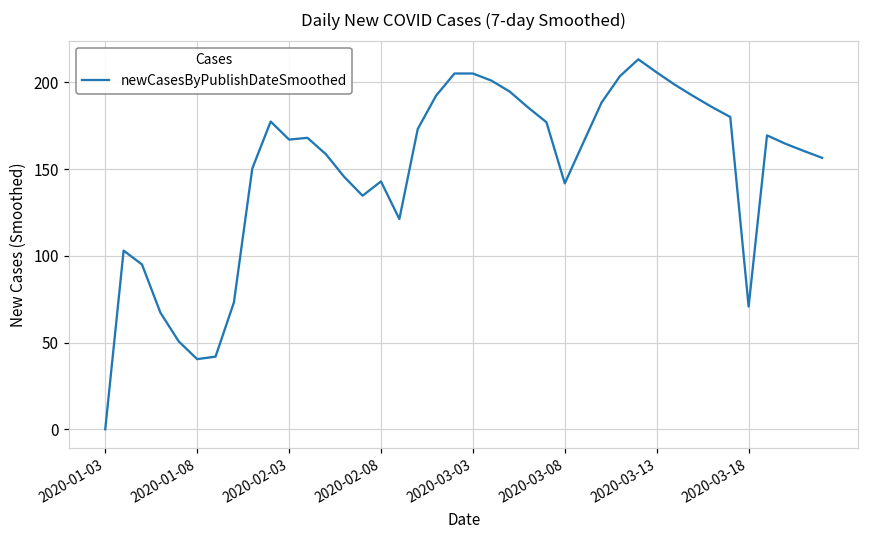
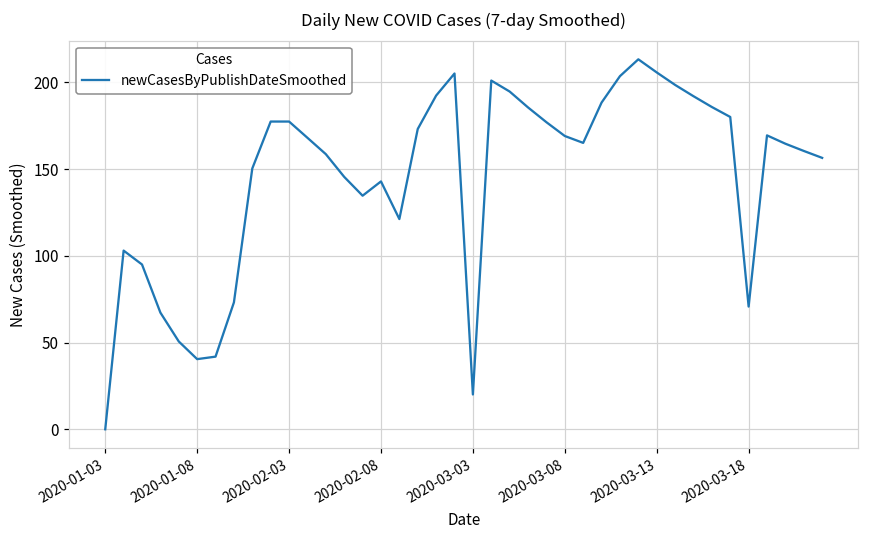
2020-02-03: 167 -> 177
2020-03-03: 205 -> 20
2020-03-08: 142 -> 169
